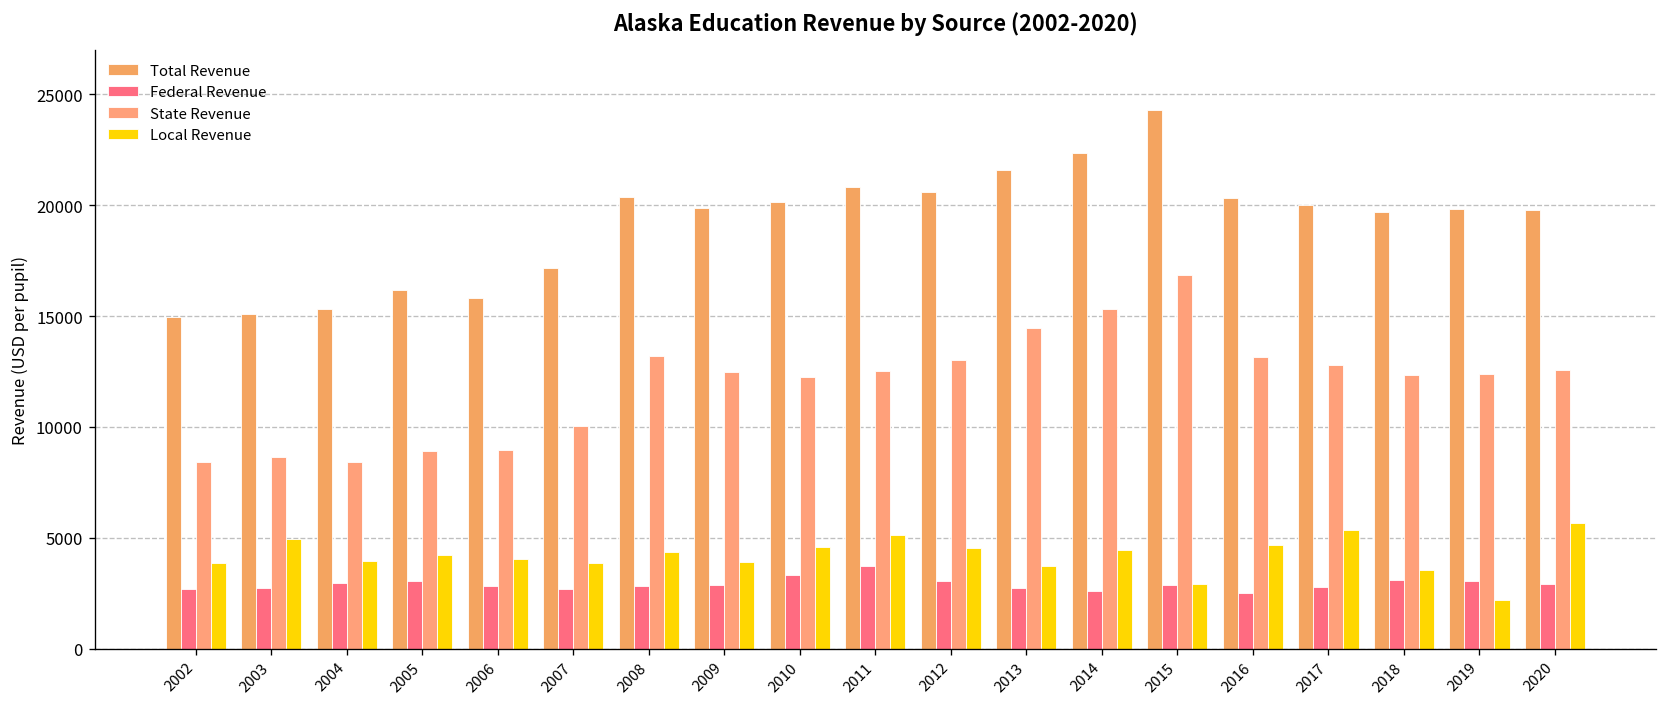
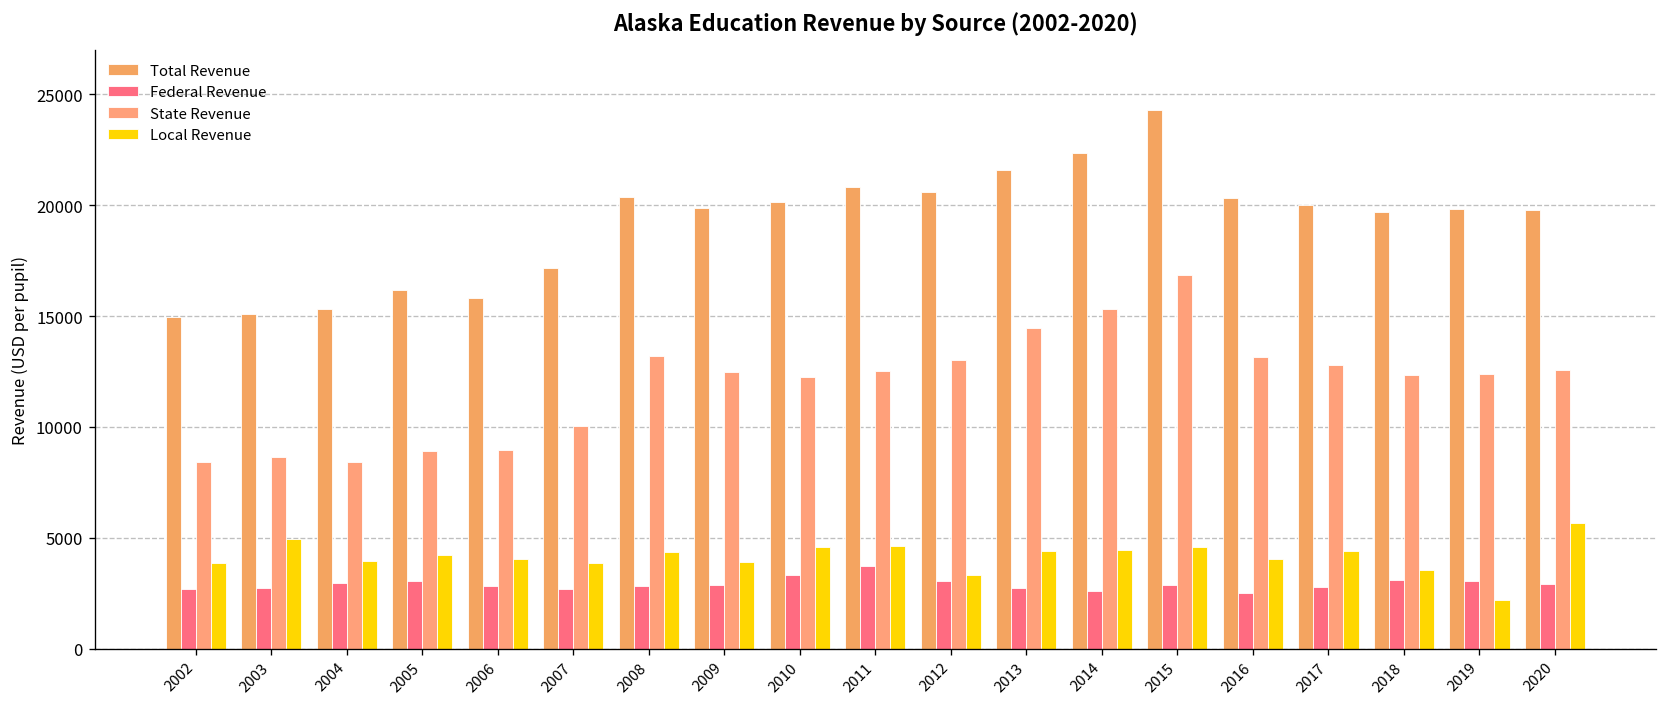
Local Revenue, 2011: 5100 -> 4600
Local Revenue, 2012: 4500 -> 3300
Local Revenue, 2013: 3700 -> 4400
Local Revenue, 2015: 2900 -> 4600
Local Revenue, 2016: 4700 -> 4000
Local Revenue, 2017: 5300 -> 4400
